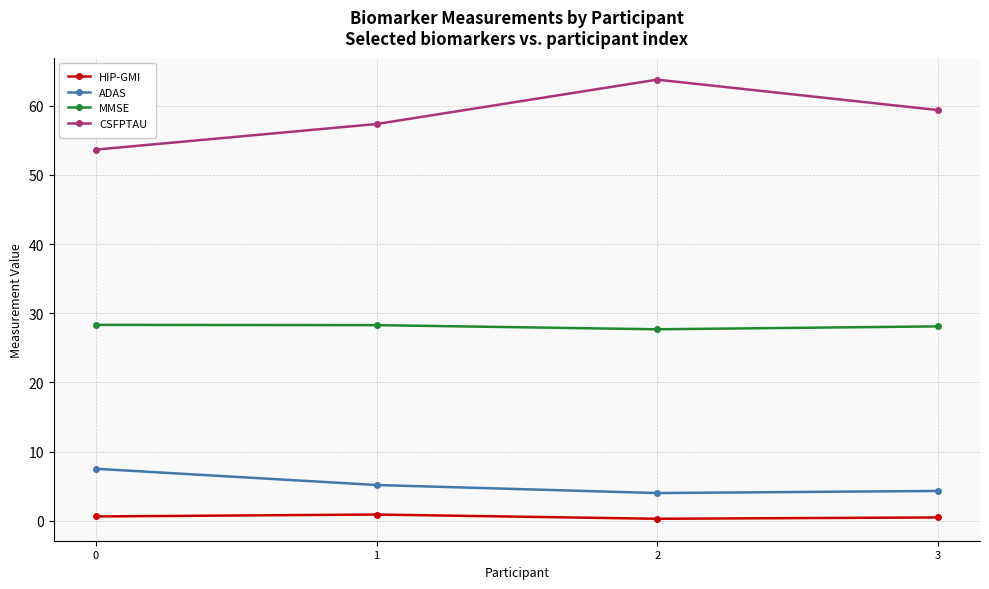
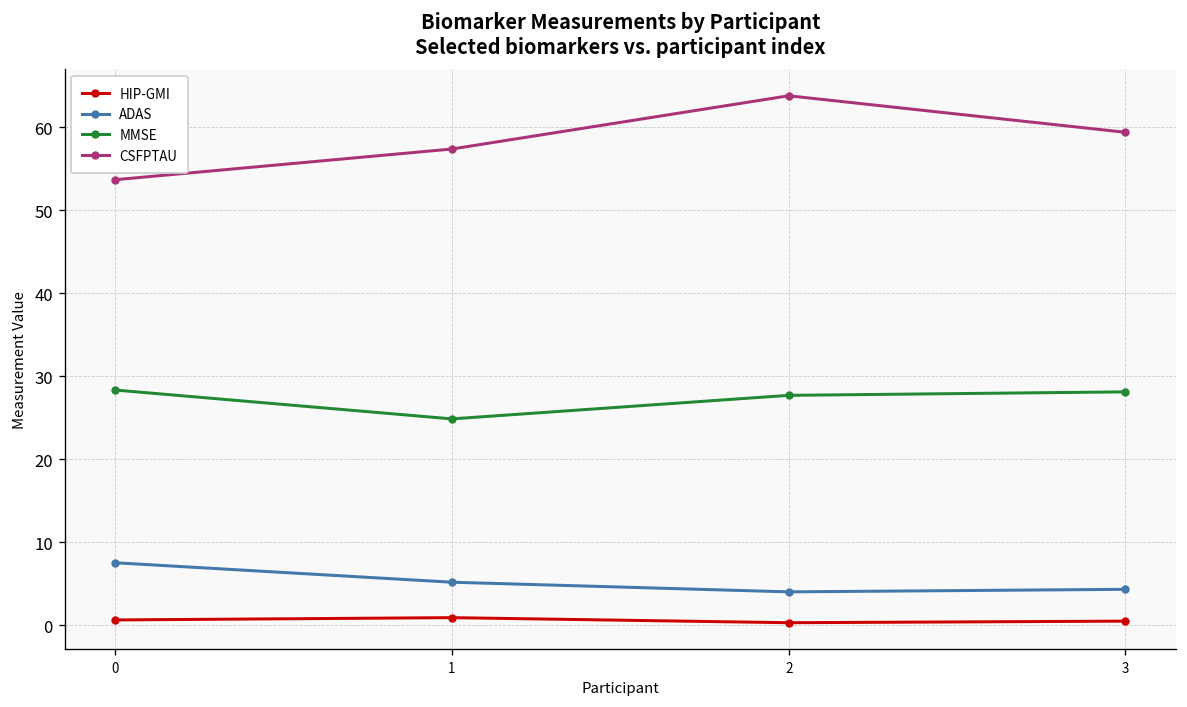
MMSE, 1: 28 -> 25
